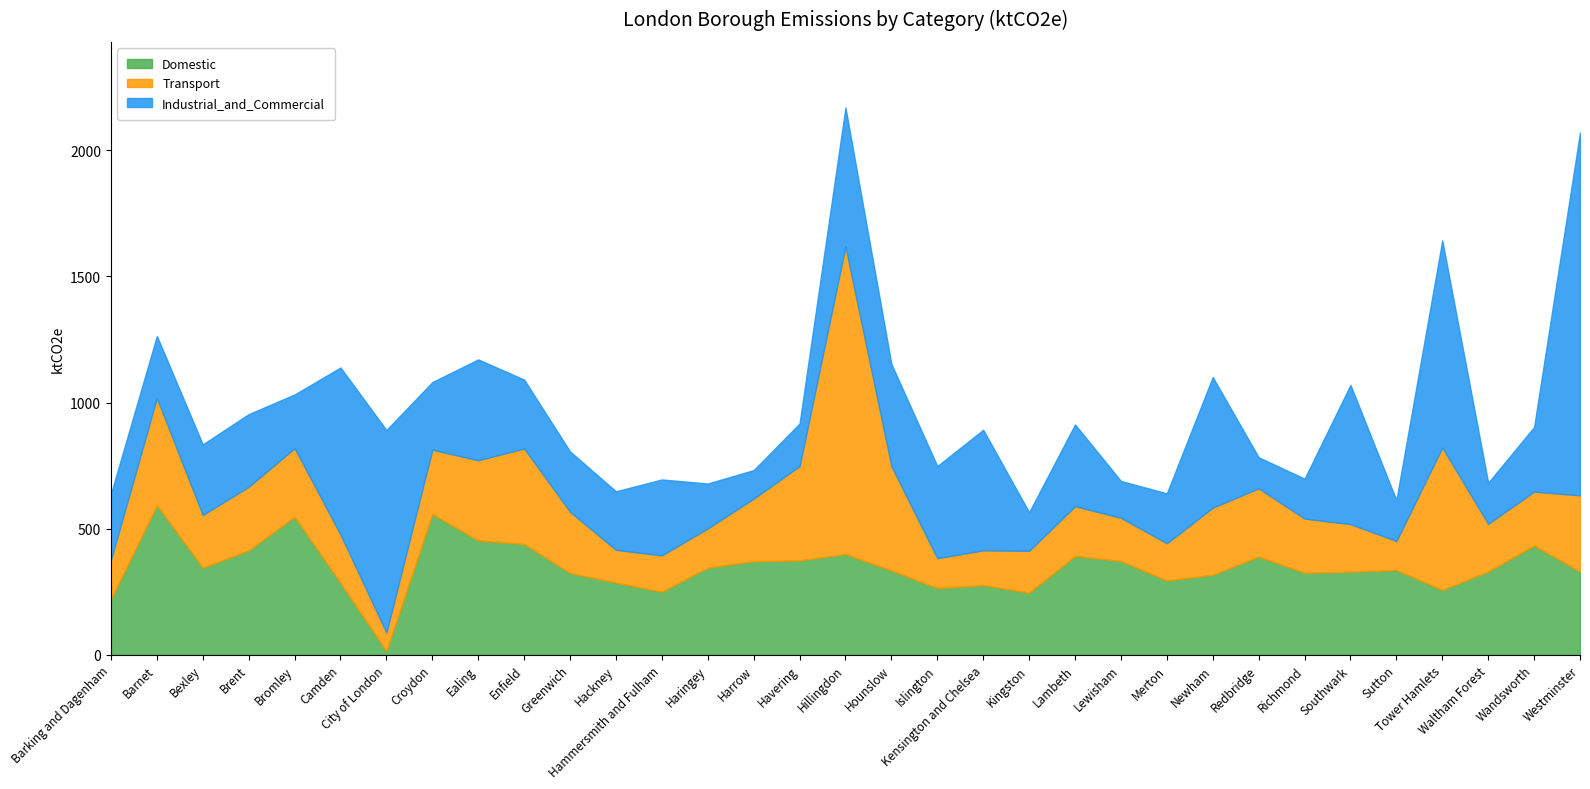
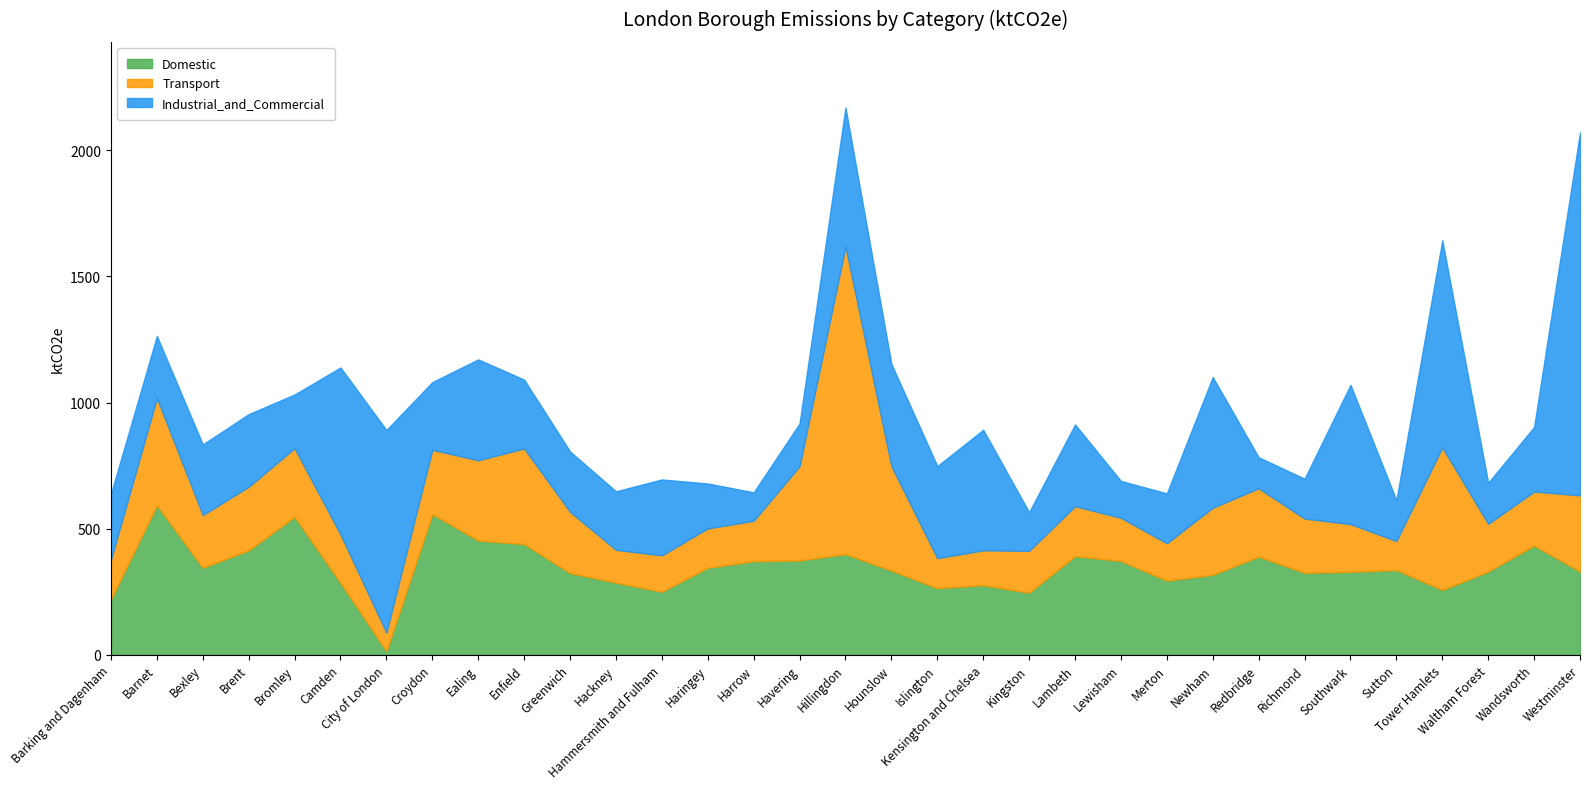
Transport, Harrow: 250 -> 160
